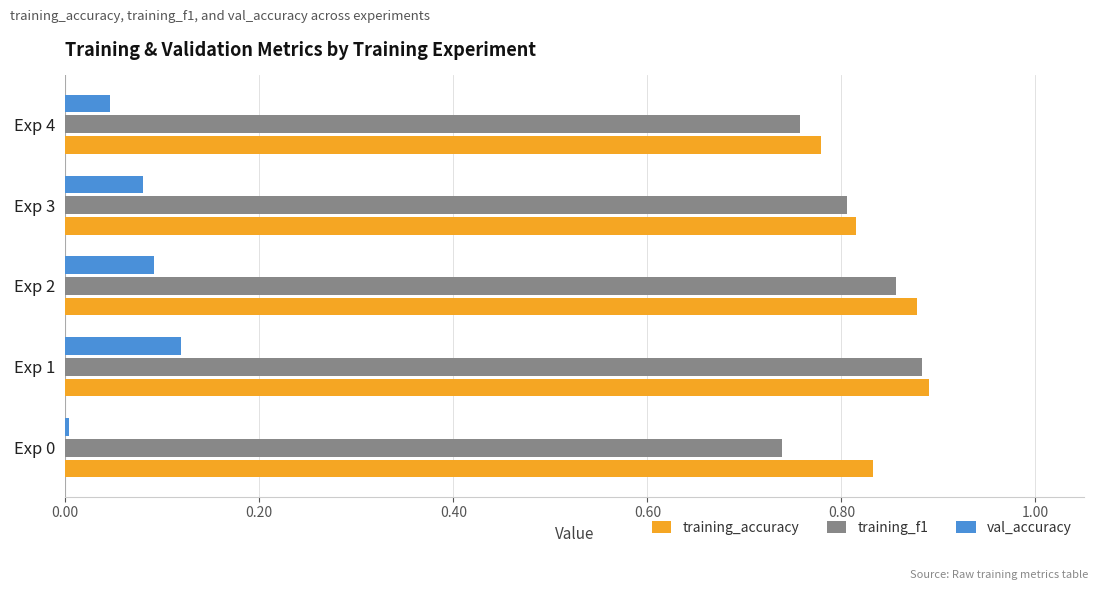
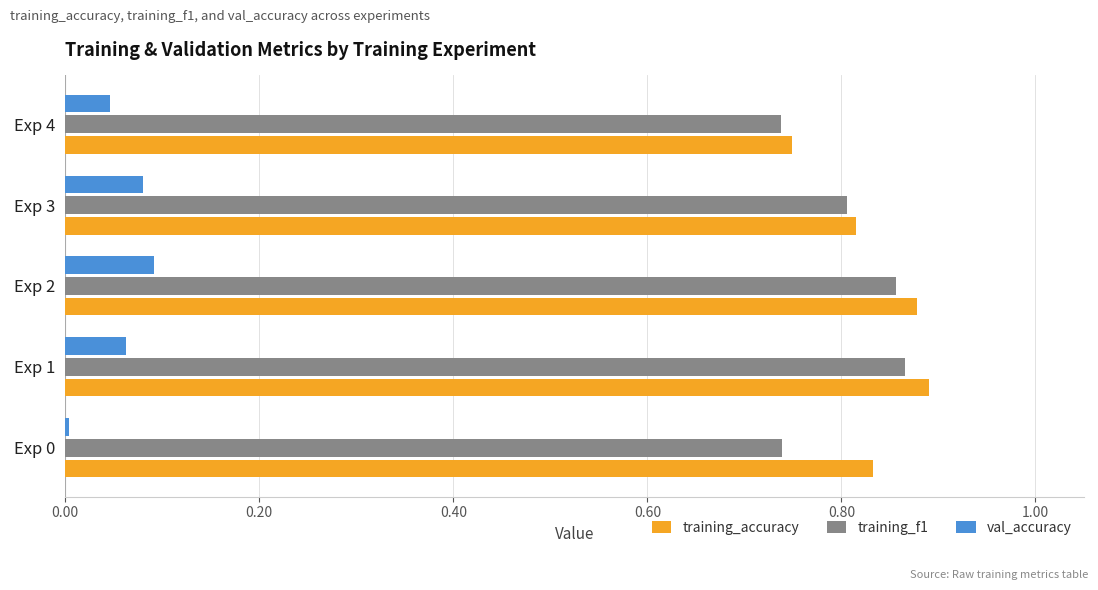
training_f1, Exp 4: 0.76 -> 0.74
training_accuracy, Exp 4: 0.78 -> 0.75
val_accuracy, Exp 1: 0.12 -> 0.06
training_f1, Exp 1: 0.88 -> 0.87
